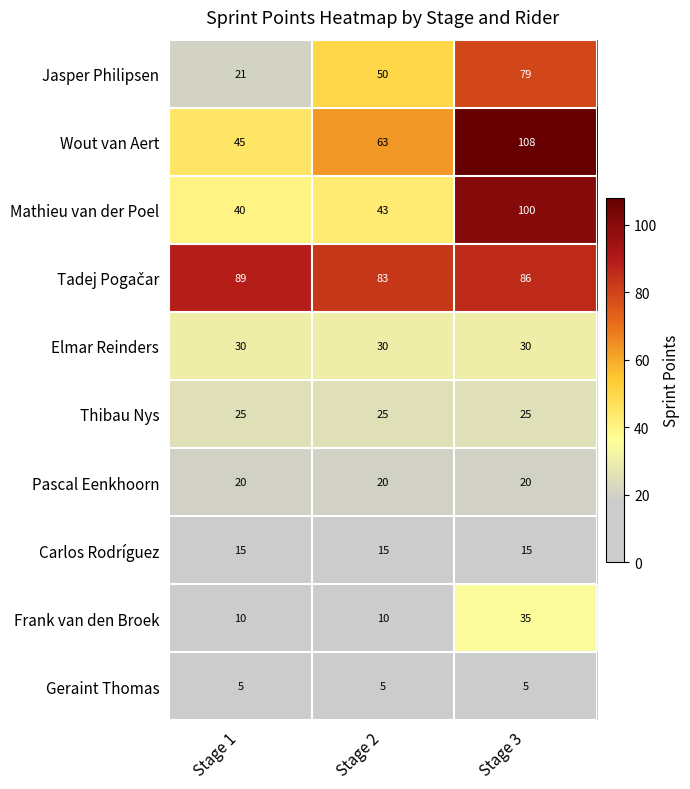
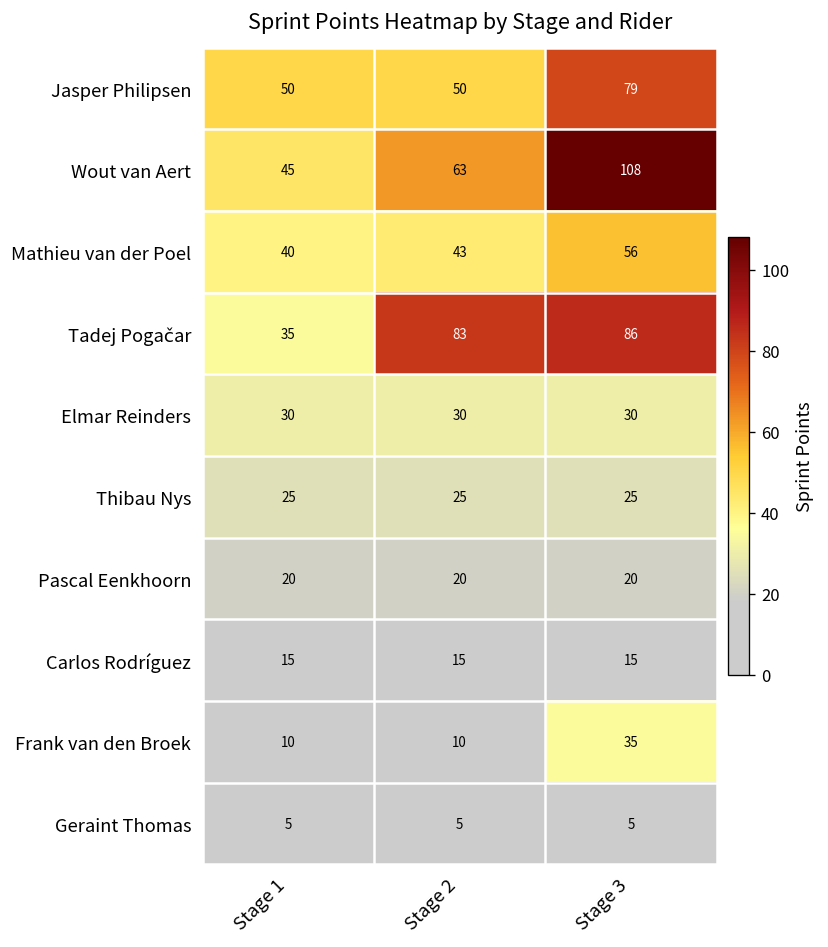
Jasper Philipsen, Stage 1: 21 -> 50
Mathieu van der Poel, Stage 3: 100 -> 56
Tadej Pogačar, Stage 1: 89 -> 35
